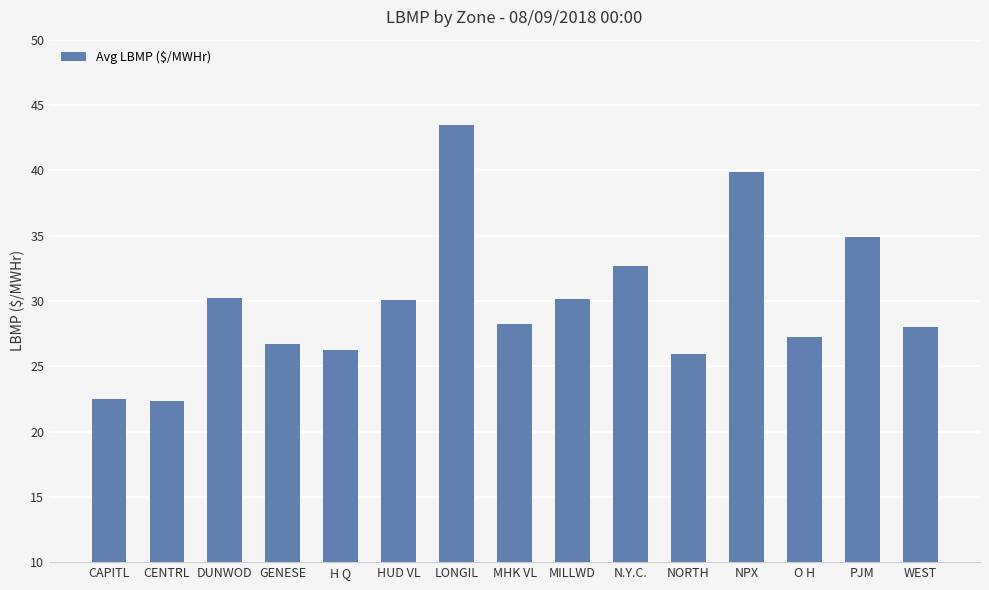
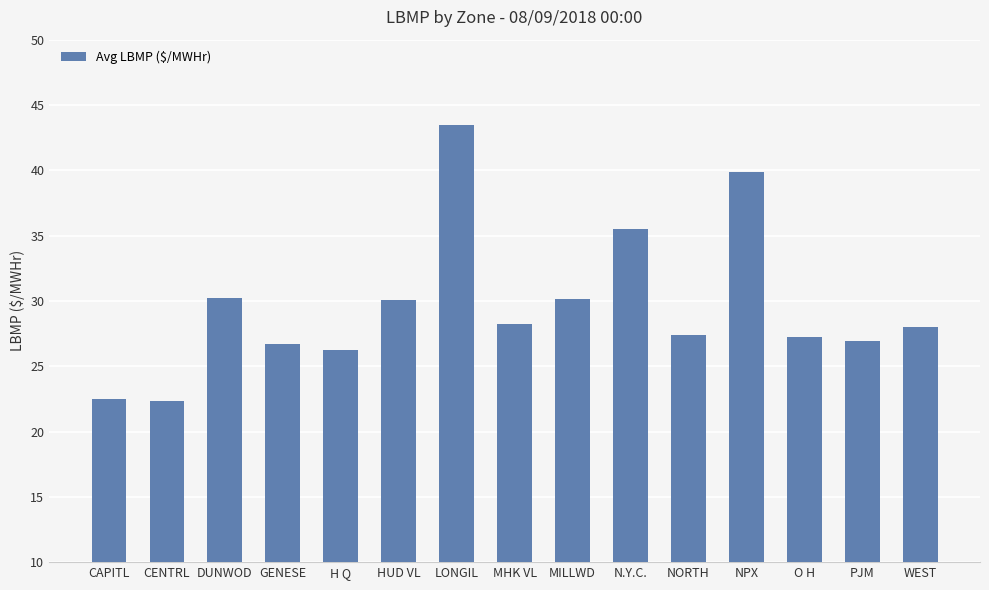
N.Y.C.: 32.7 -> 35.5
NORTH: 25.9 -> 27.4
PJM: 34.9 -> 27.0
